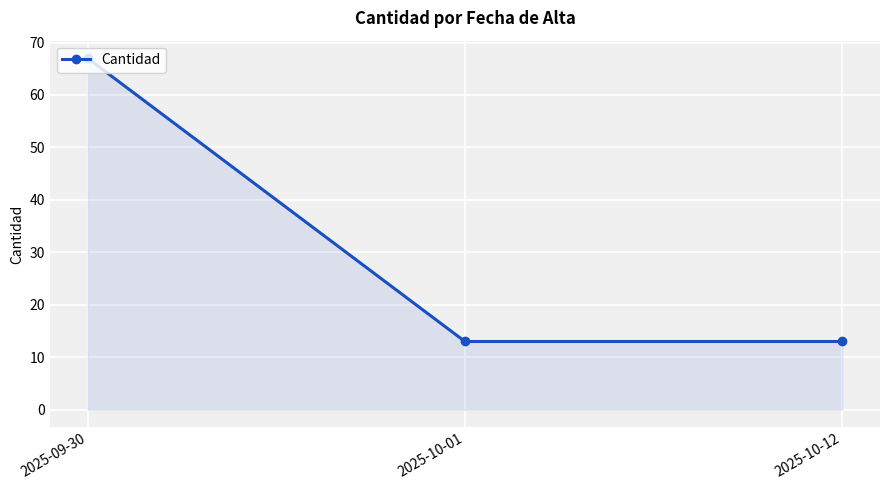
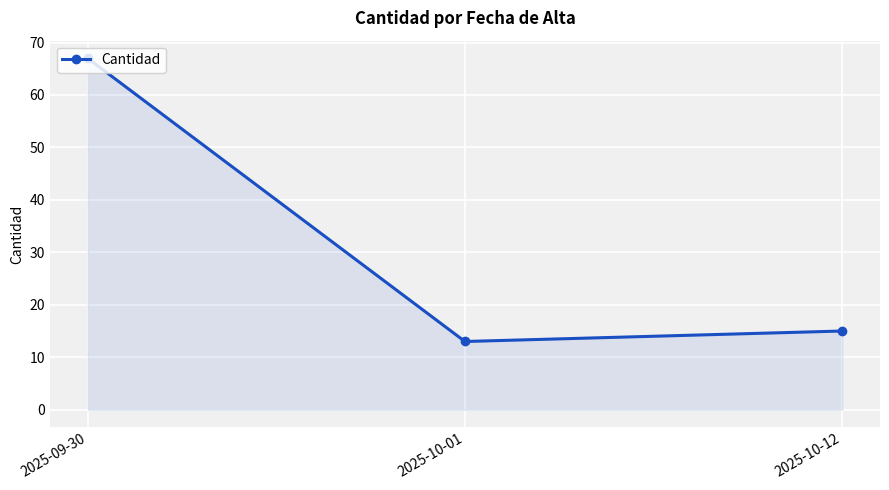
2025-10-12: 13 -> 15
